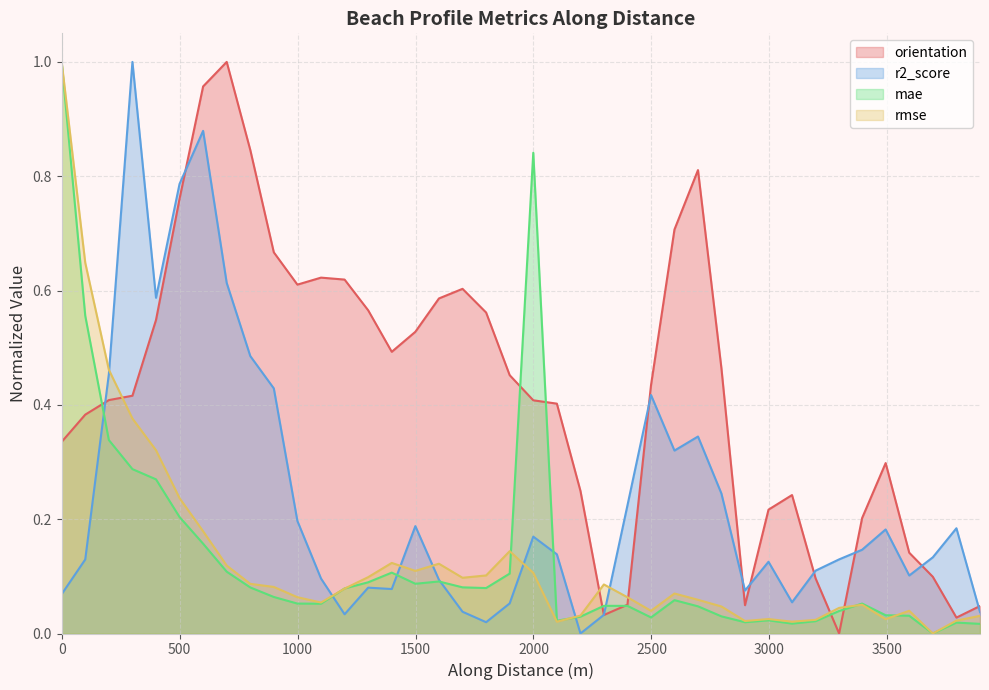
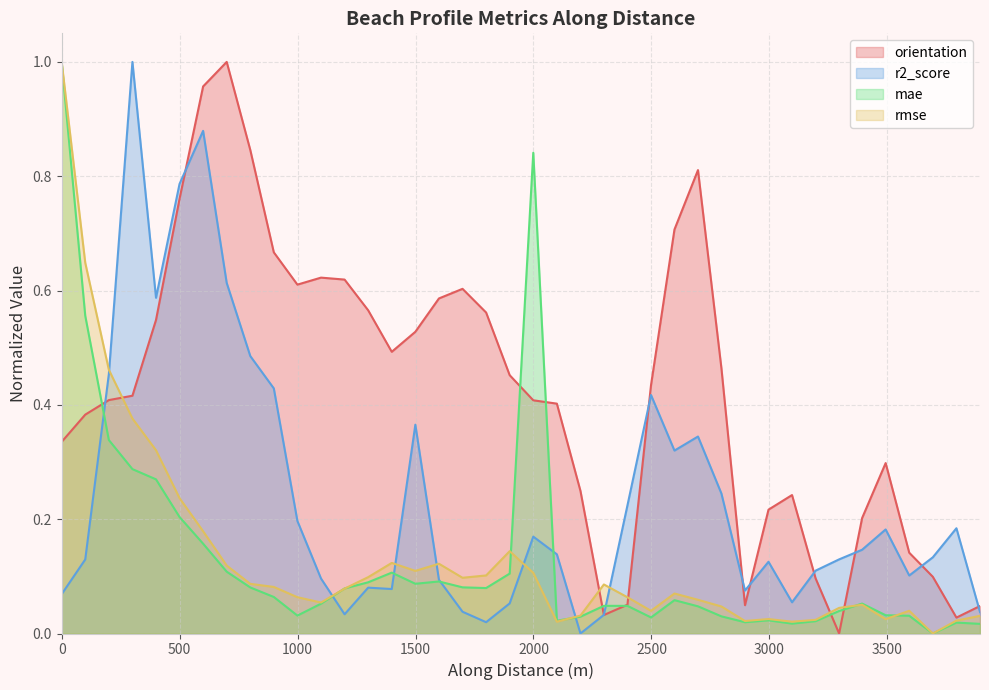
mae, 1000: 0.05 -> 0.03
r2_score, 1500: 0.19 -> 0.37
